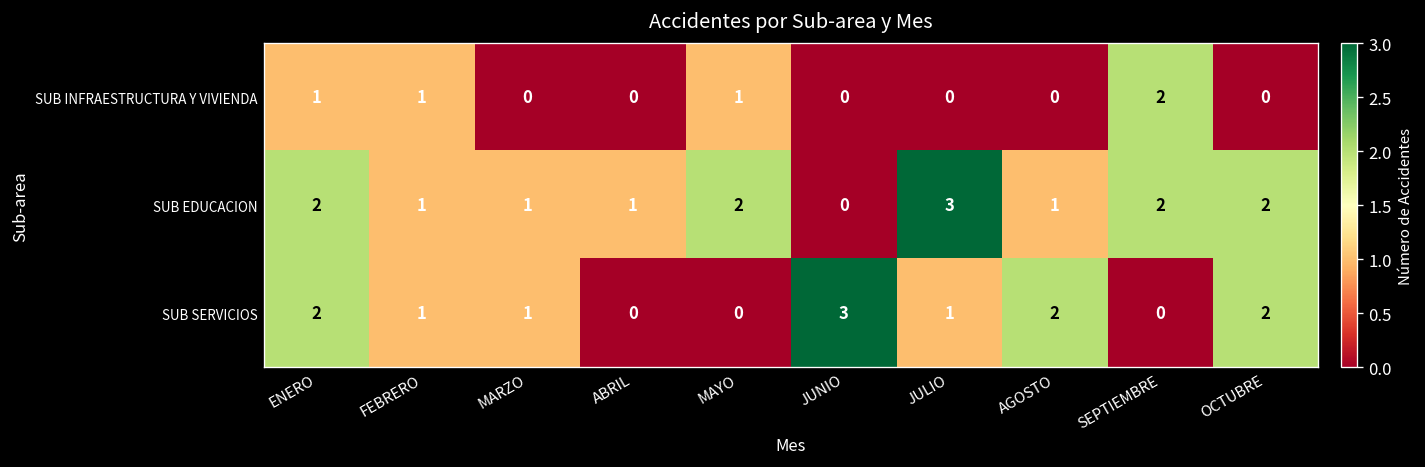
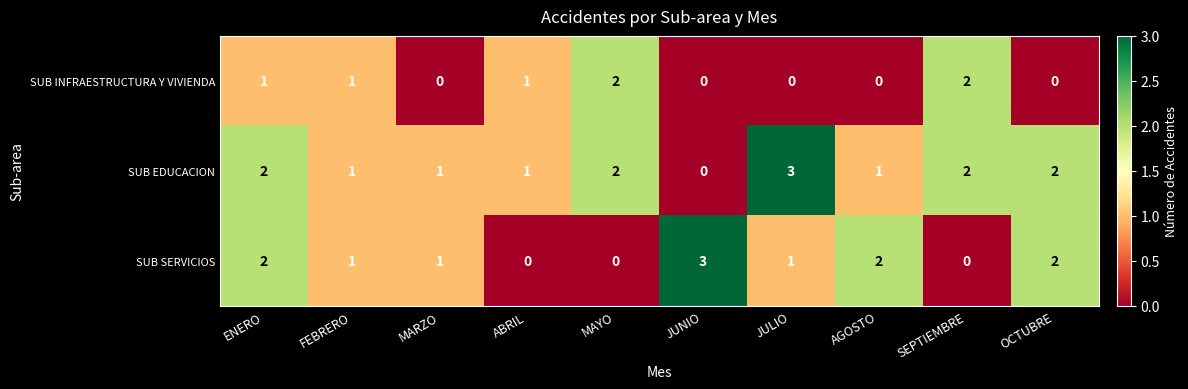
SUB INFRAESTRUCTURA Y VIVIENDA, ABRIL: 0 -> 1
SUB INFRAESTRUCTURA Y VIVIENDA, MAYO: 1 -> 2
